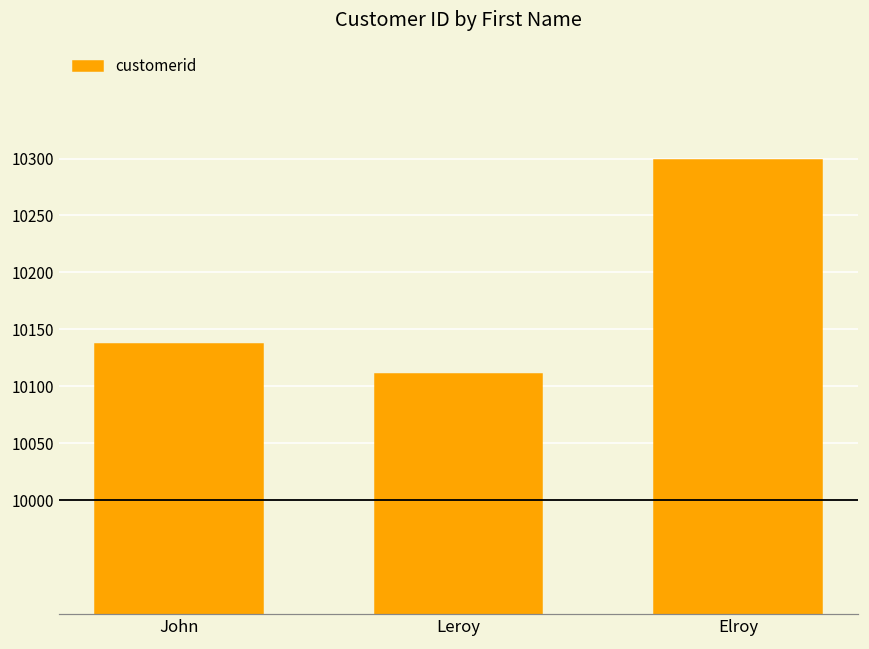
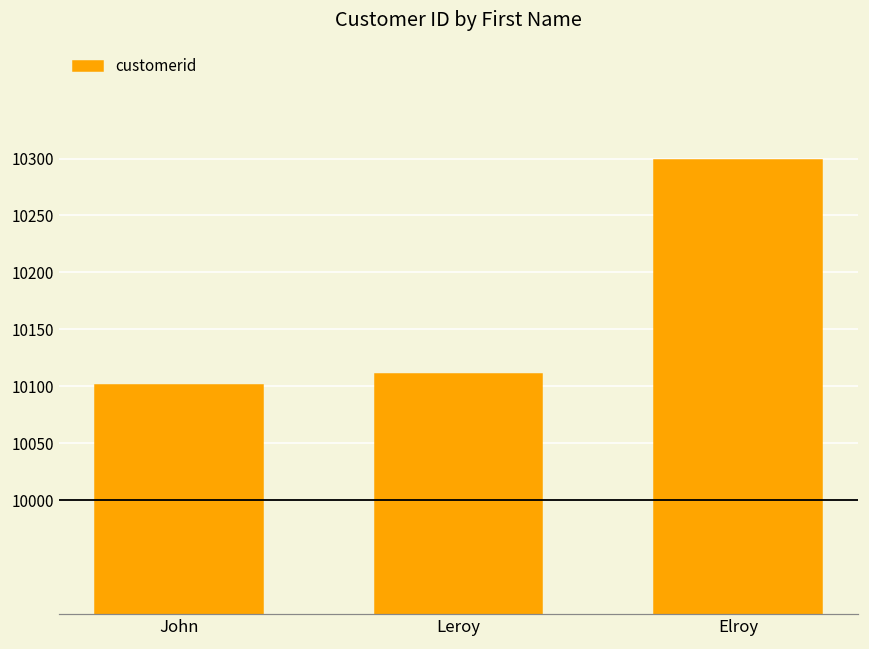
John: 10137 -> 10101
